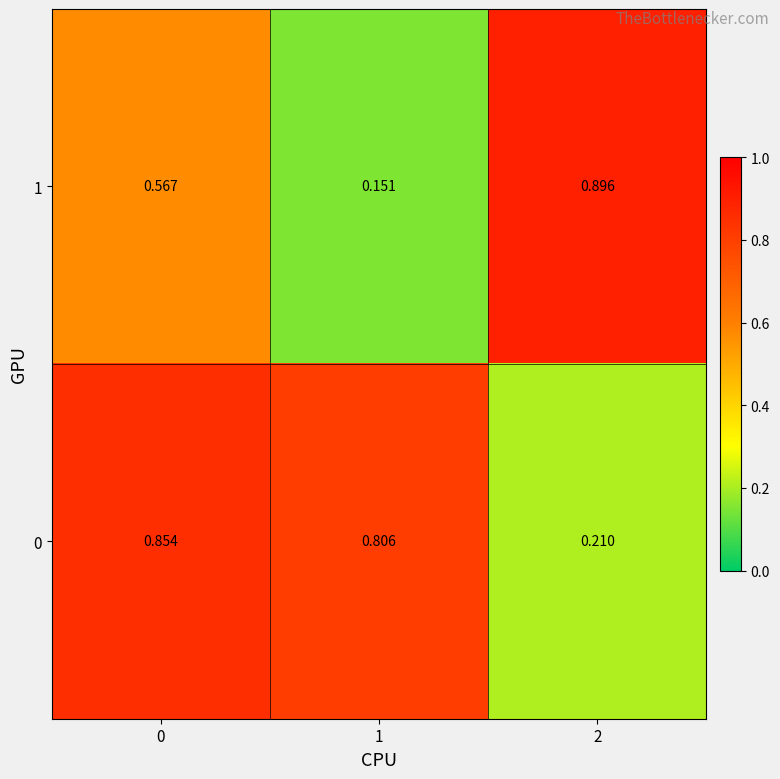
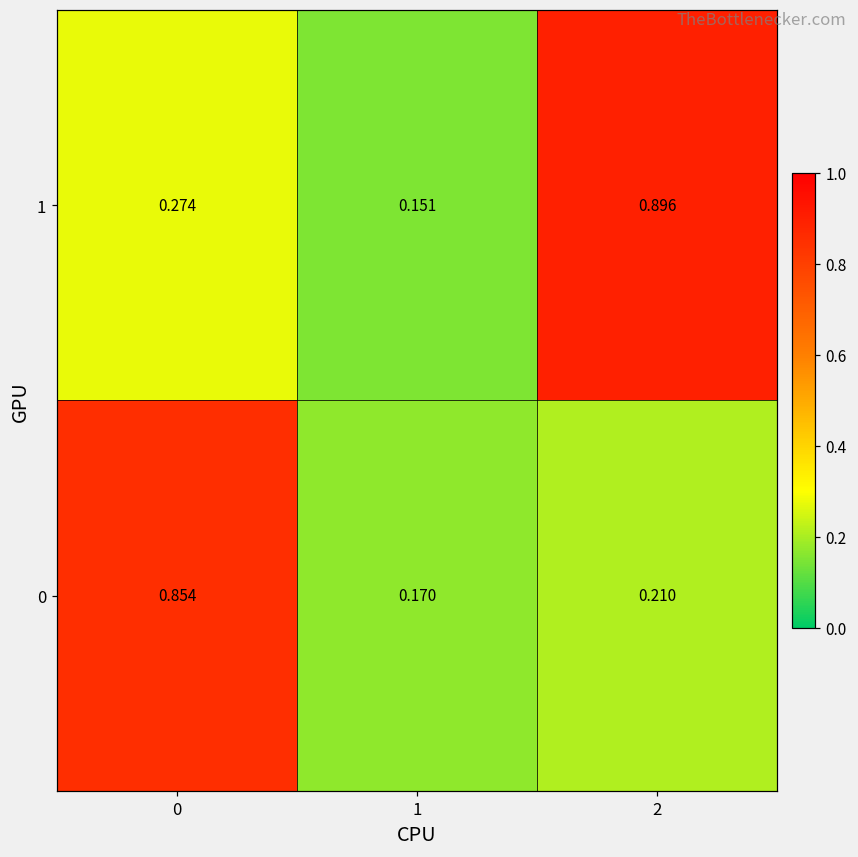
1, 0: 0.567 -> 0.274
0, 1: 0.806 -> 0.170
